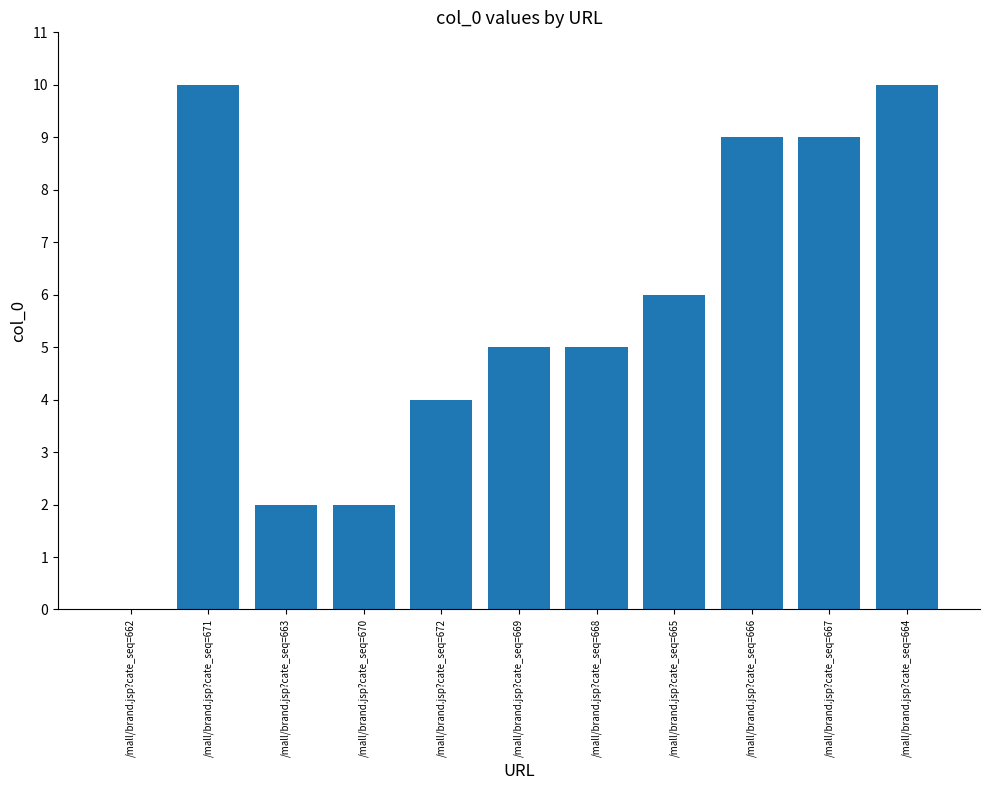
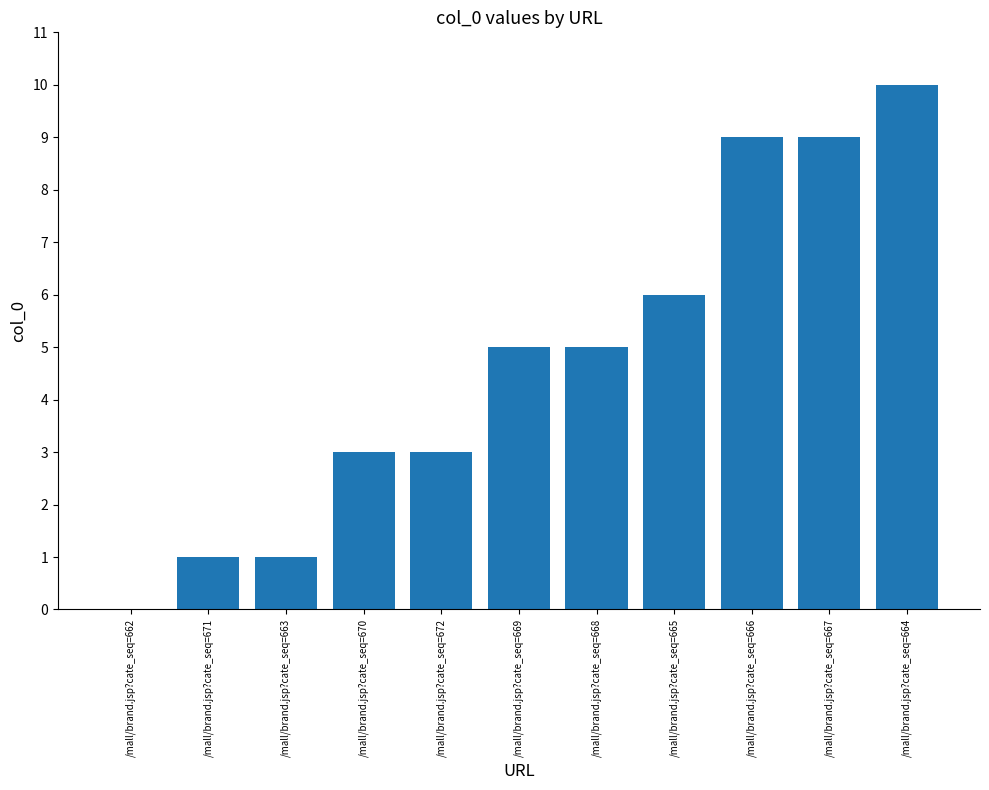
/mall/brand.jsp?cate_seq=671: 10 -> 1
/mall/brand.jsp?cate_seq=663: 2 -> 1
/mall/brand.jsp?cate_seq=670: 2 -> 3
/mall/brand.jsp?cate_seq=672: 4 -> 3
